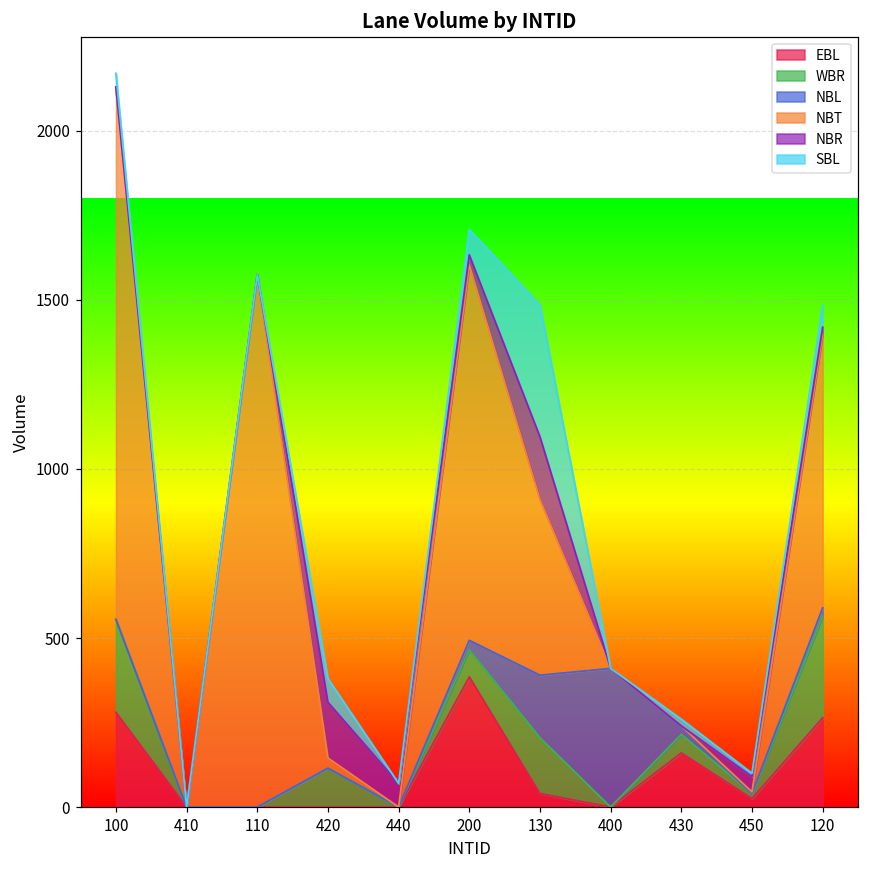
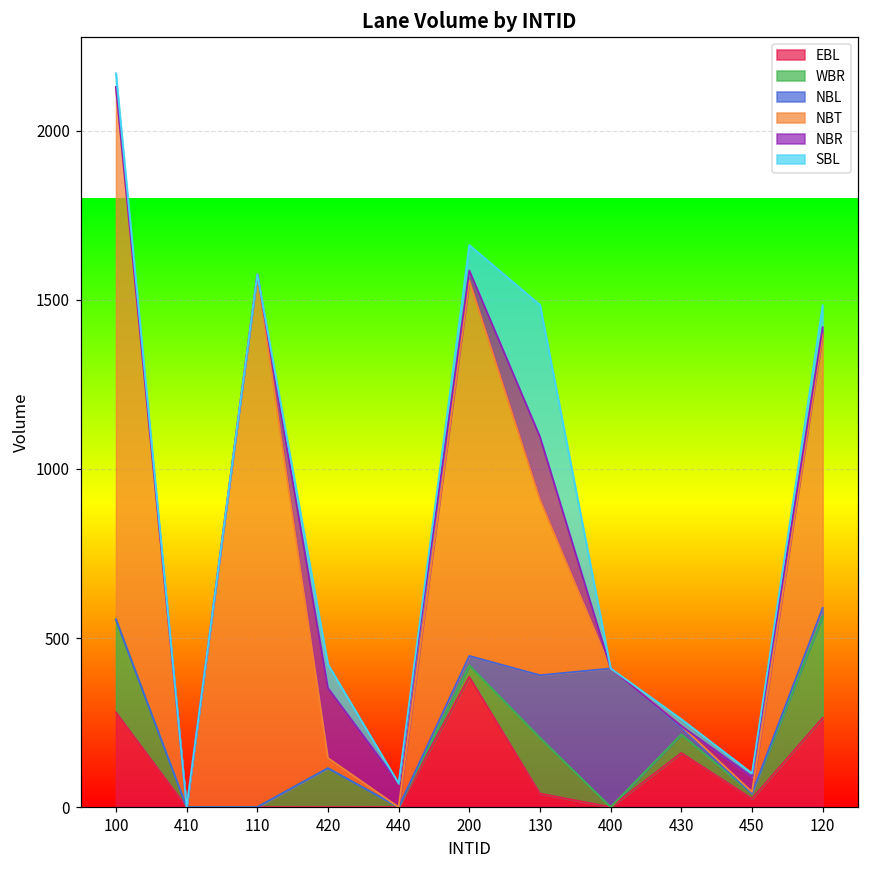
NBR, 420: 170 -> 210
WBR, 200: 80 -> 30
